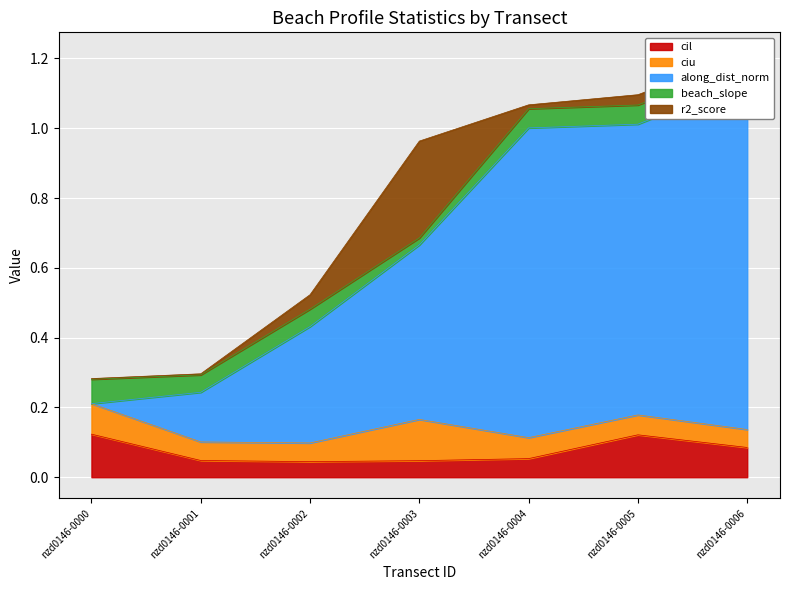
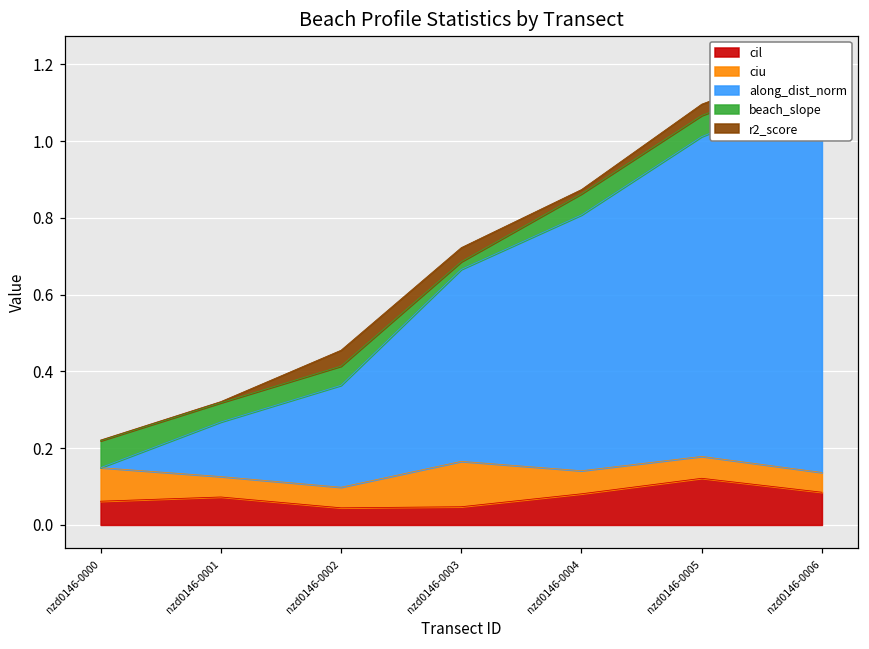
cil, nzd0146-0000: 0.12 -> 0.06
cil, nzd0146-0001: 0.05 -> 0.07
along_dist_norm, nzd0146-0002: 0.33 -> 0.27
r2_score, nzd0146-0003: 0.28 -> 0.04
cil, nzd0146-0004: 0.05 -> 0.08
along_dist_norm, nzd0146-0004: 0.89 -> 0.67
